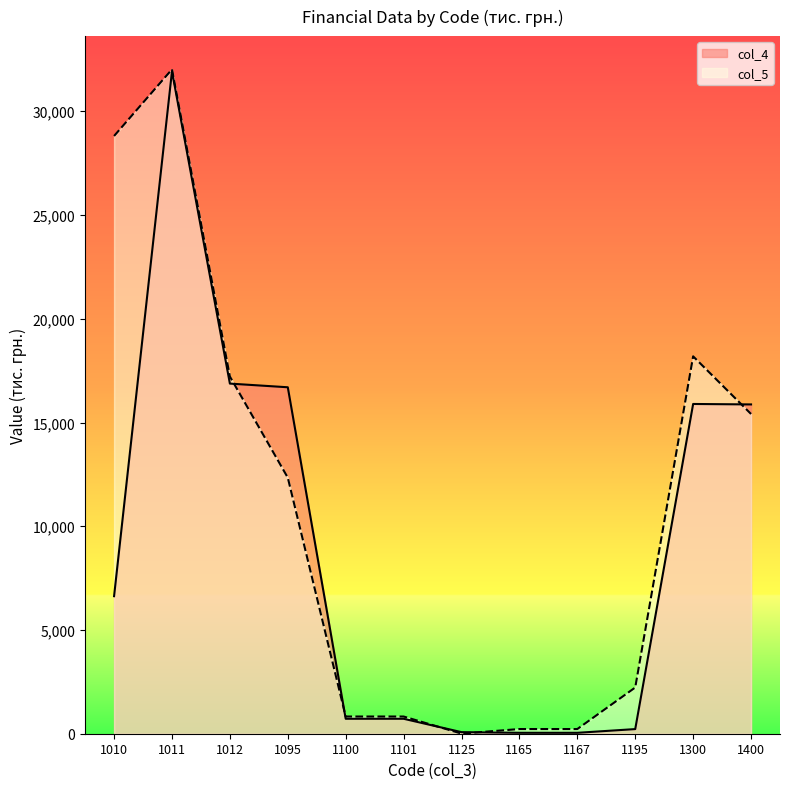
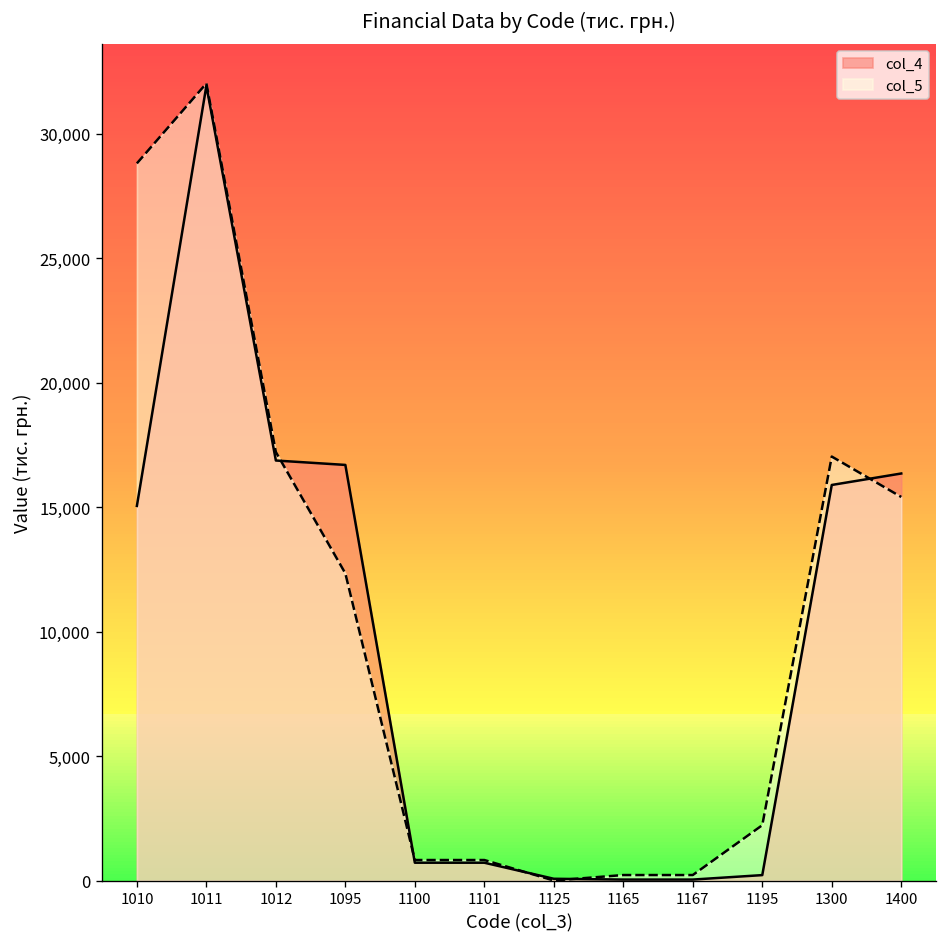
col_4, 1010: 6,600 -> 15,100
col_5, 1300: 18,200 -> 17,000
col_4, 1400: 15,900 -> 16,400
